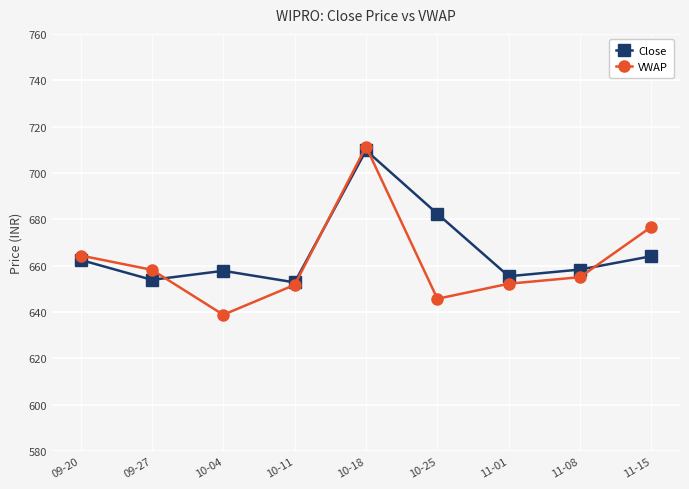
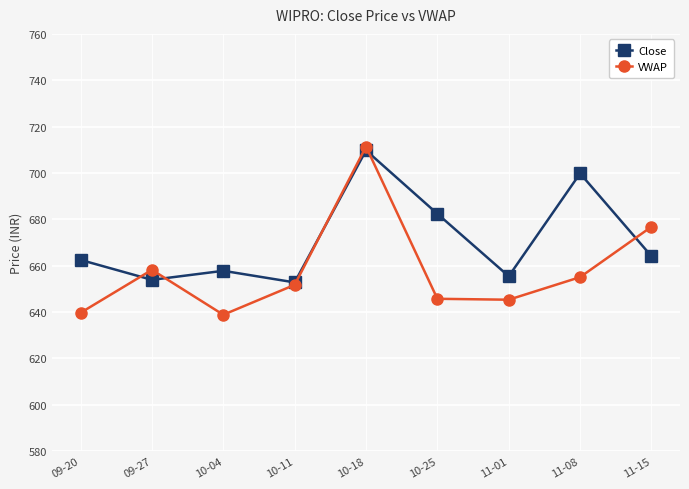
VWAP, 09-20: 664 -> 640
VWAP, 11-01: 652 -> 645
Close, 11-08: 658 -> 700
